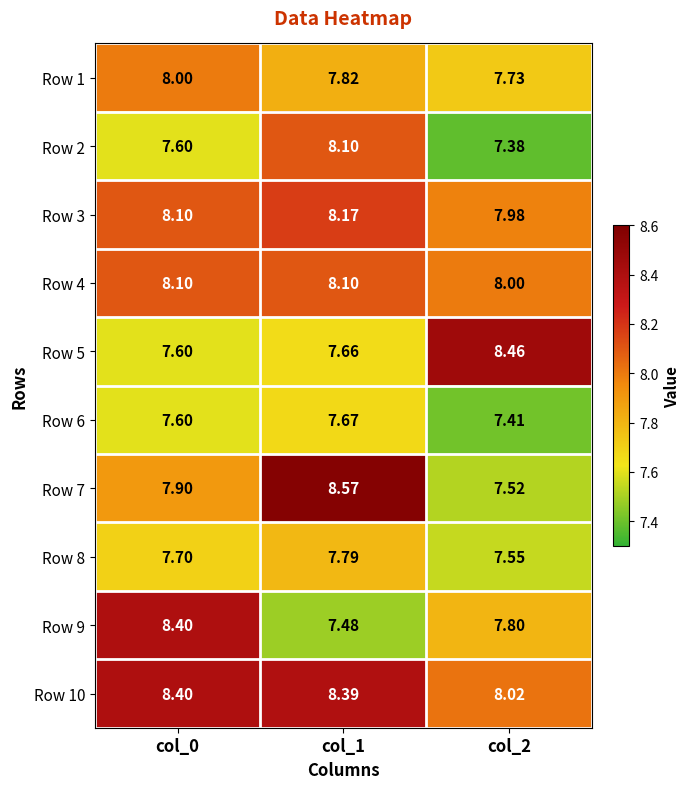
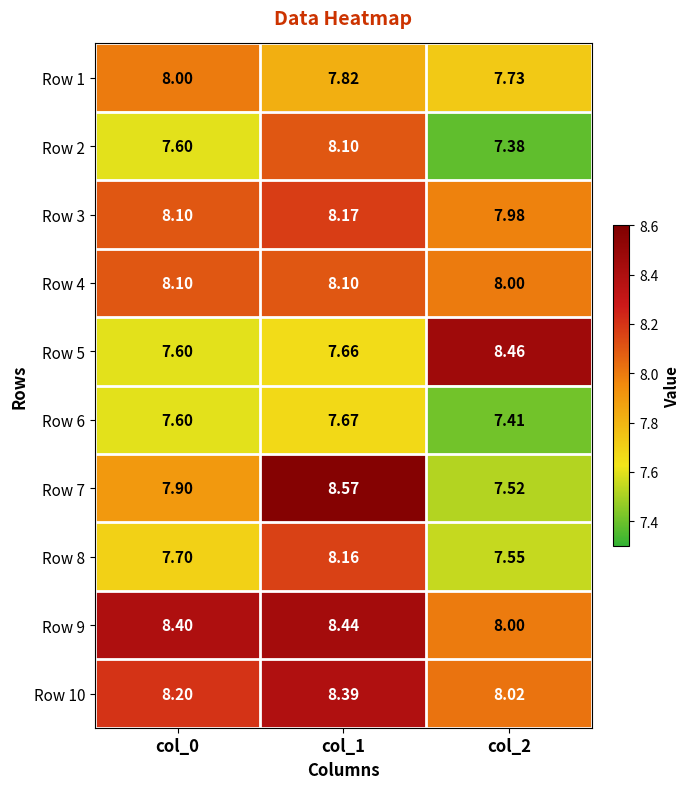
Row 8, col_1: 7.79 -> 8.16
Row 9, col_1: 7.48 -> 8.44
Row 9, col_2: 7.80 -> 8.00
Row 10, col_0: 8.40 -> 8.20
